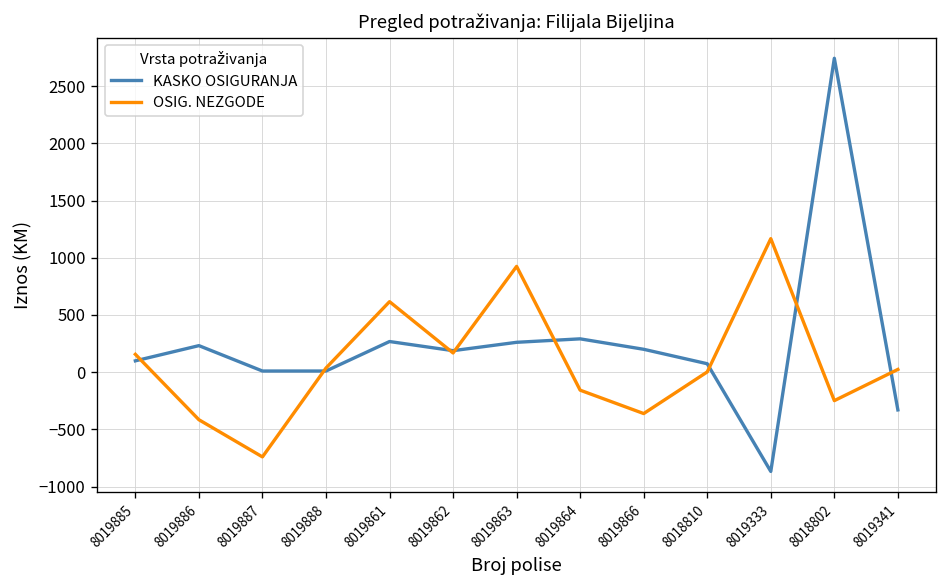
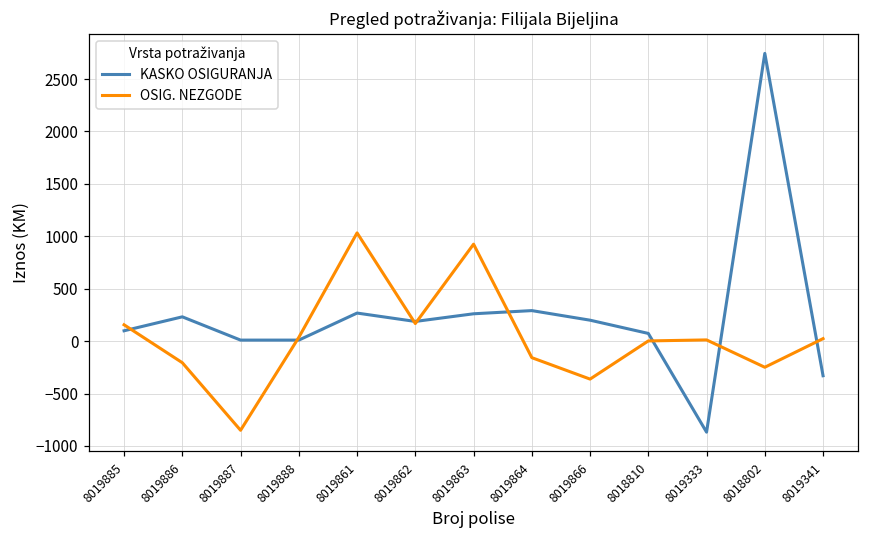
OSIG. NEZGODE, 8019886: -400 -> -200
OSIG. NEZGODE, 8019887: -700 -> -900
OSIG. NEZGODE, 8019861: 600 -> 1000
OSIG. NEZGODE, 8019333: 1200 -> 0
